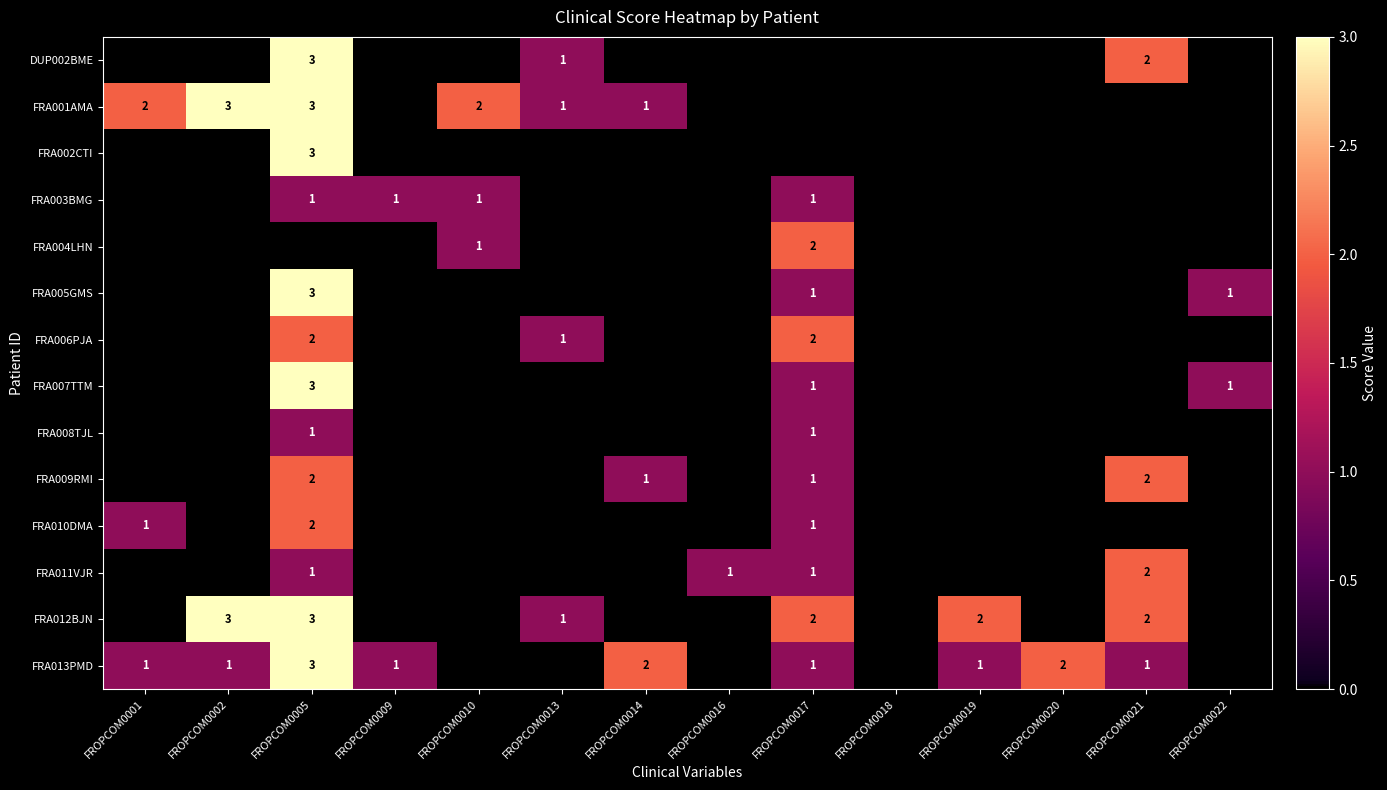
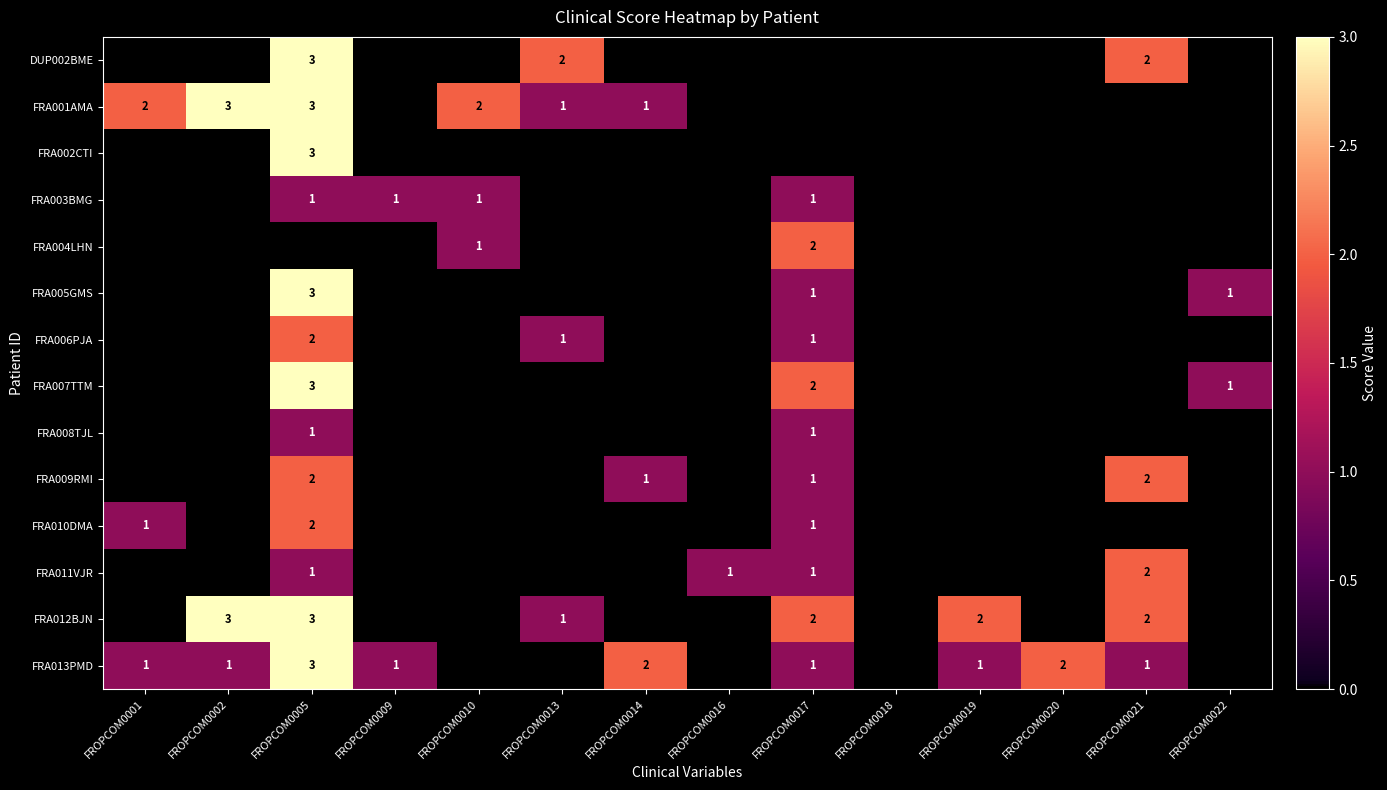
DUP002BME, FROPCOM0013: 1 -> 2
FRA006PJA, FROPCOM0017: 2 -> 1
FRA007TTM, FROPCOM0017: 1 -> 2
